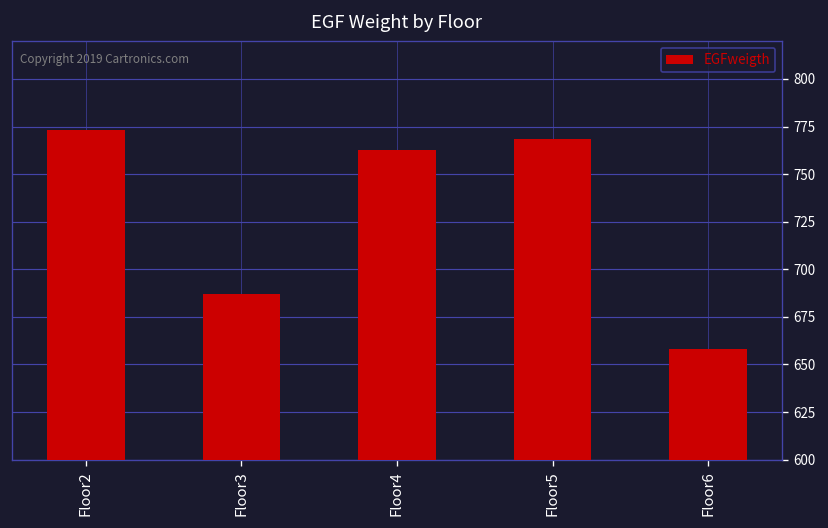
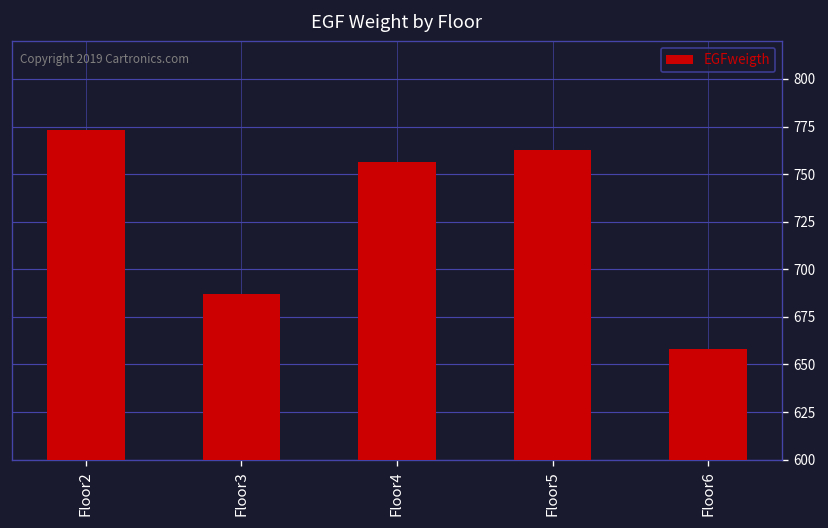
Floor4: 763 -> 757
Floor5: 768 -> 763
